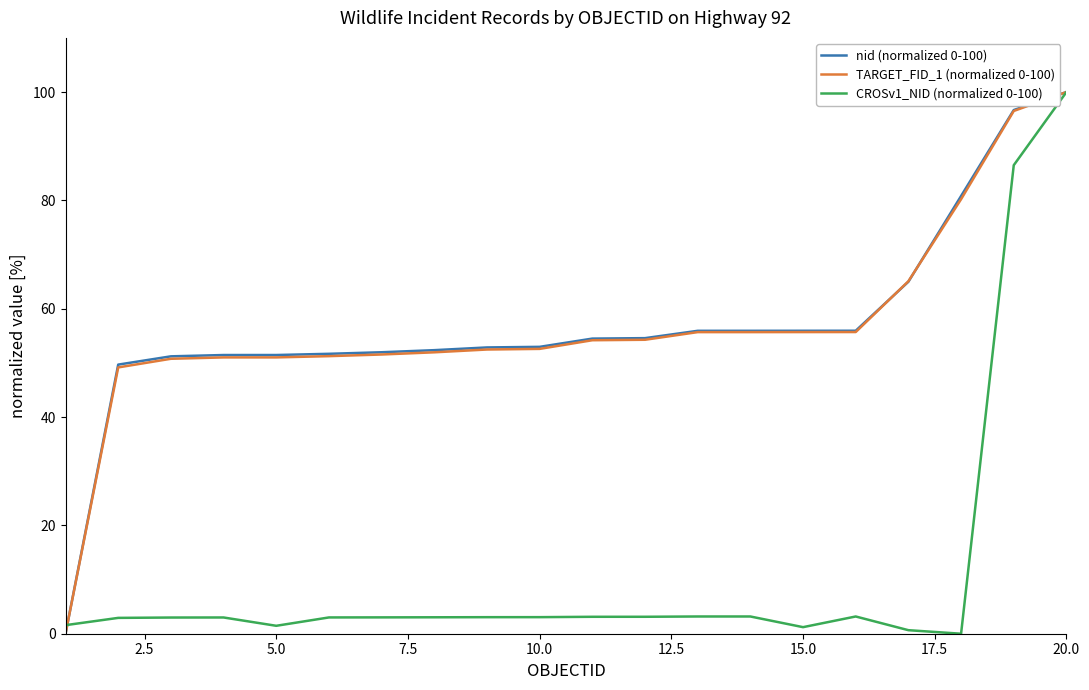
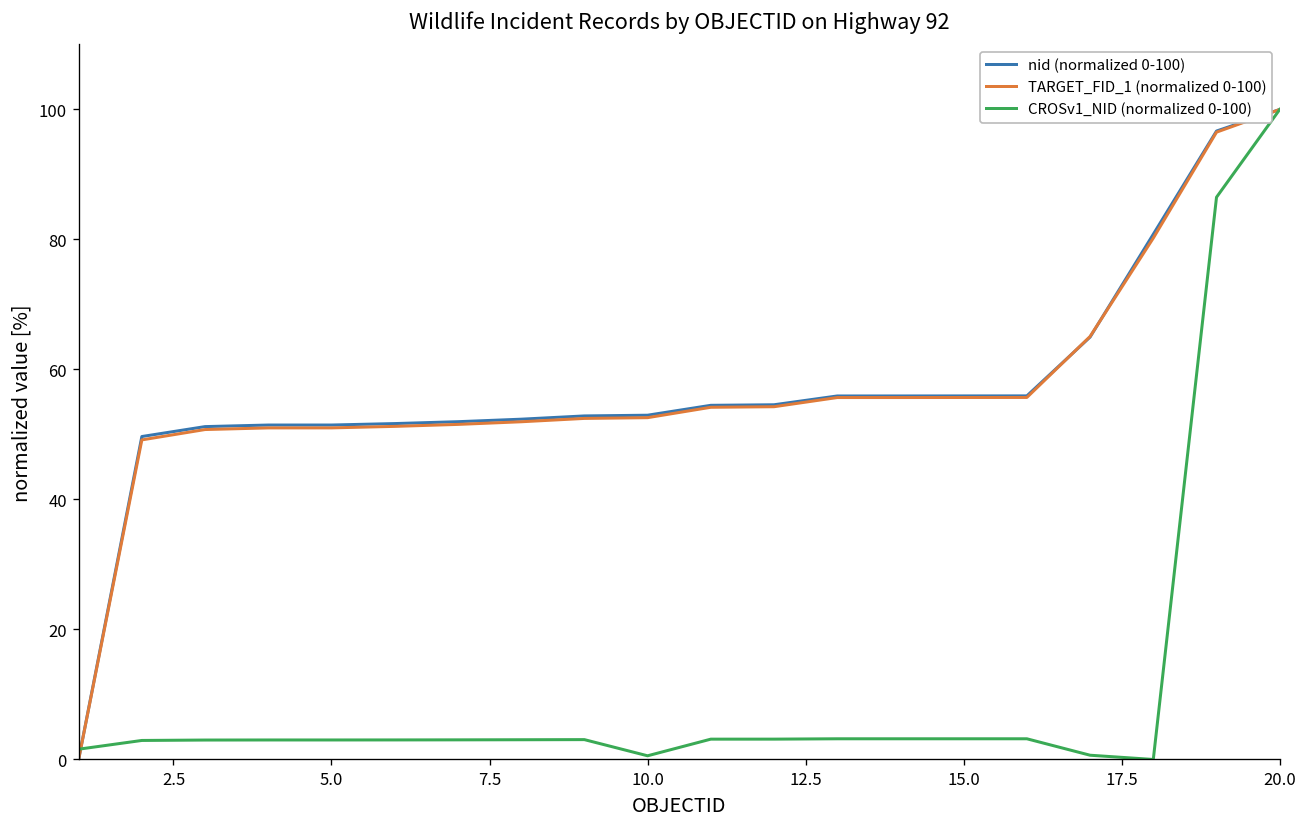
CROSv1_NID (normalized 0-100), 5.0: 1 -> 3
CROSv1_NID (normalized 0-100), 10.0: 3 -> 1
CROSv1_NID (normalized 0-100), 15.0: 1 -> 3
